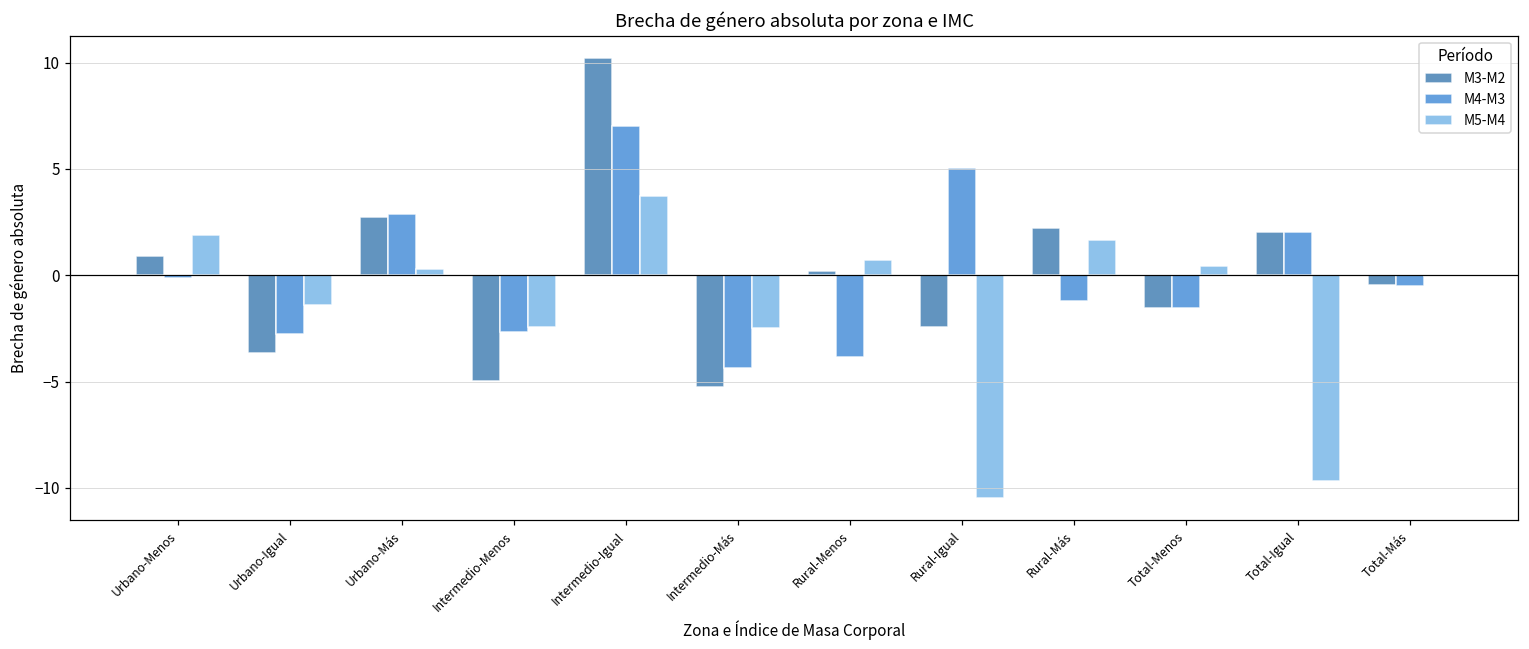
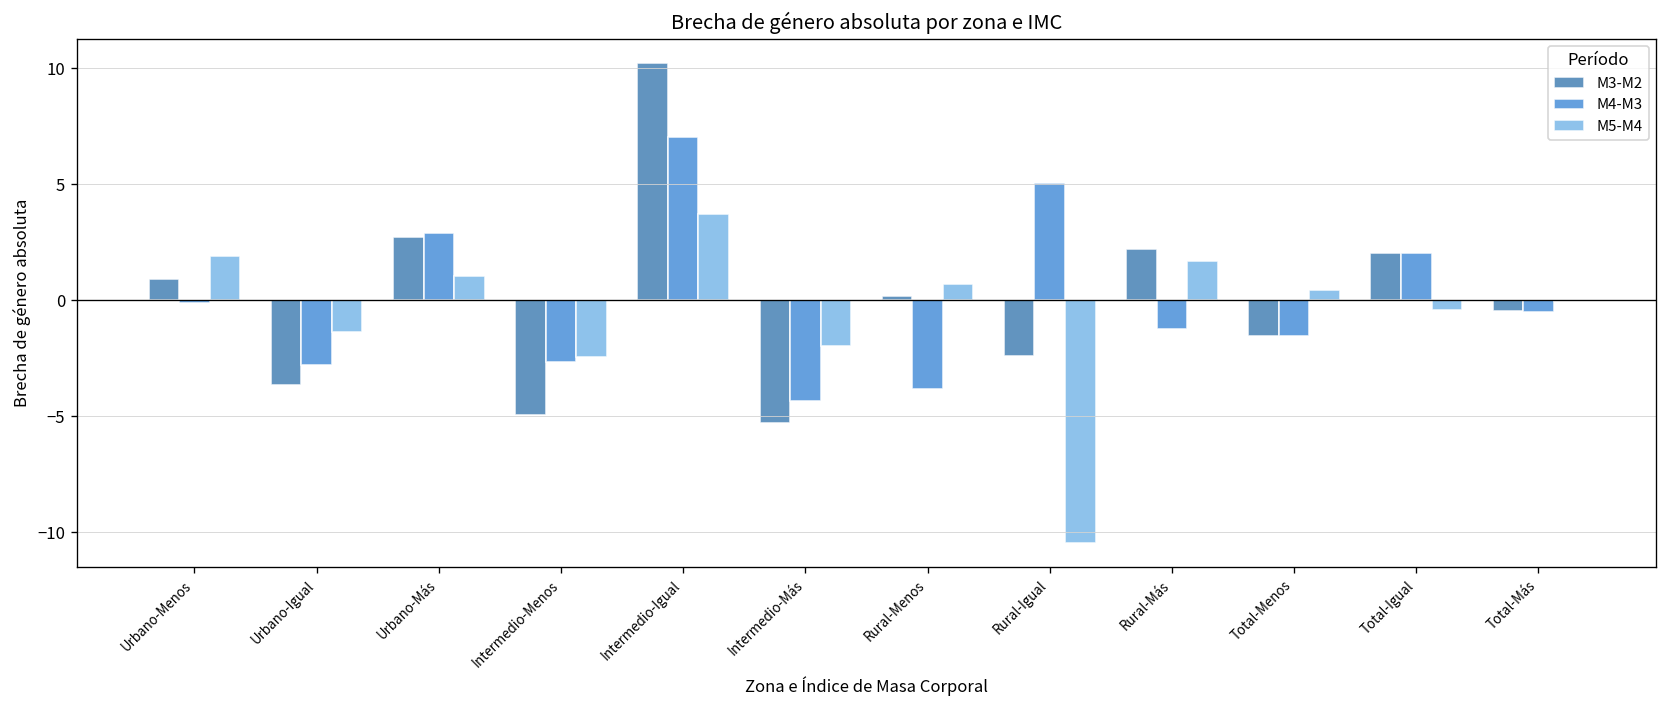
M5-M4, Urbano-Más: 0.3 -> 1.1
M5-M4, Intermedio-Más: -2.5 -> -2.0
M5-M4, Total-Igual: -9.7 -> -0.4
